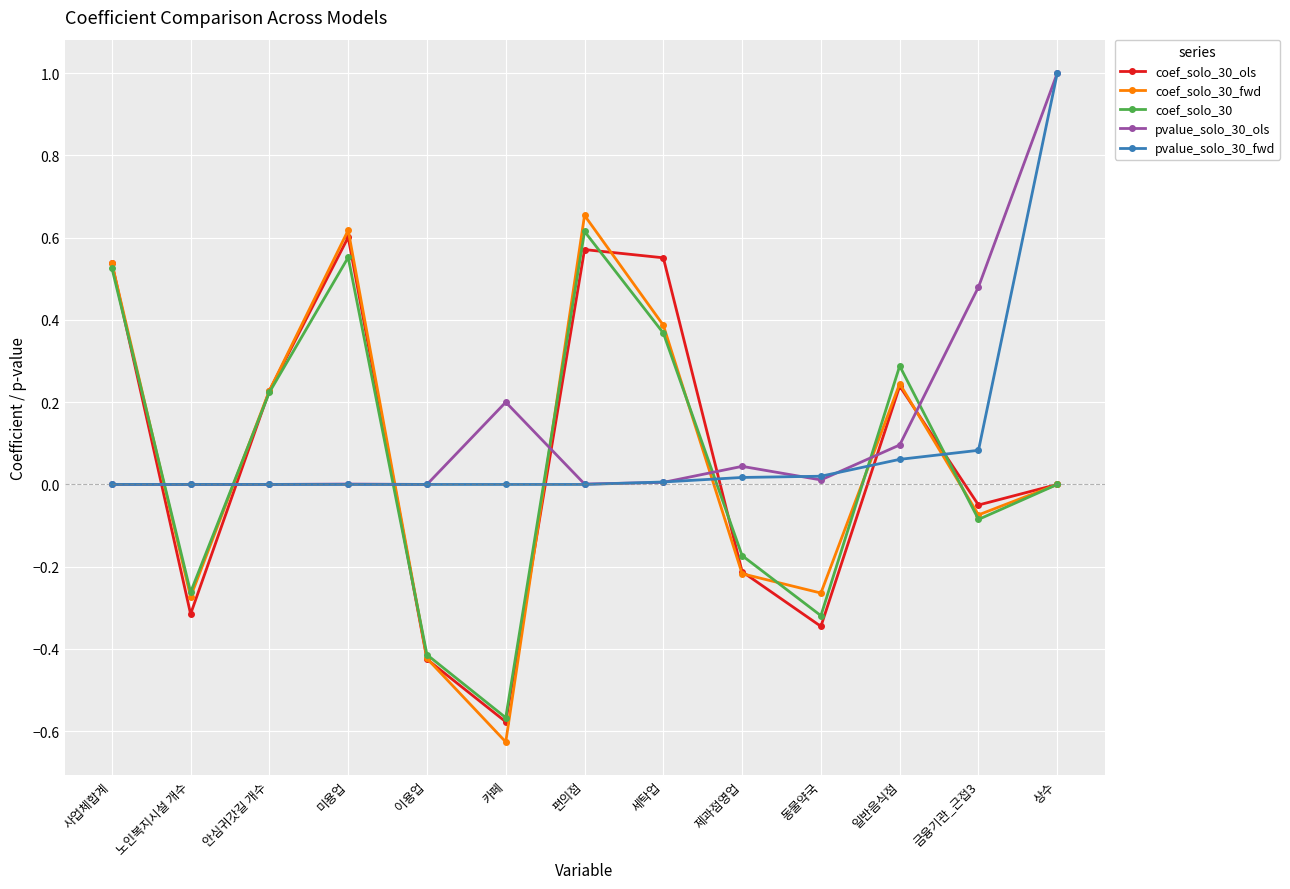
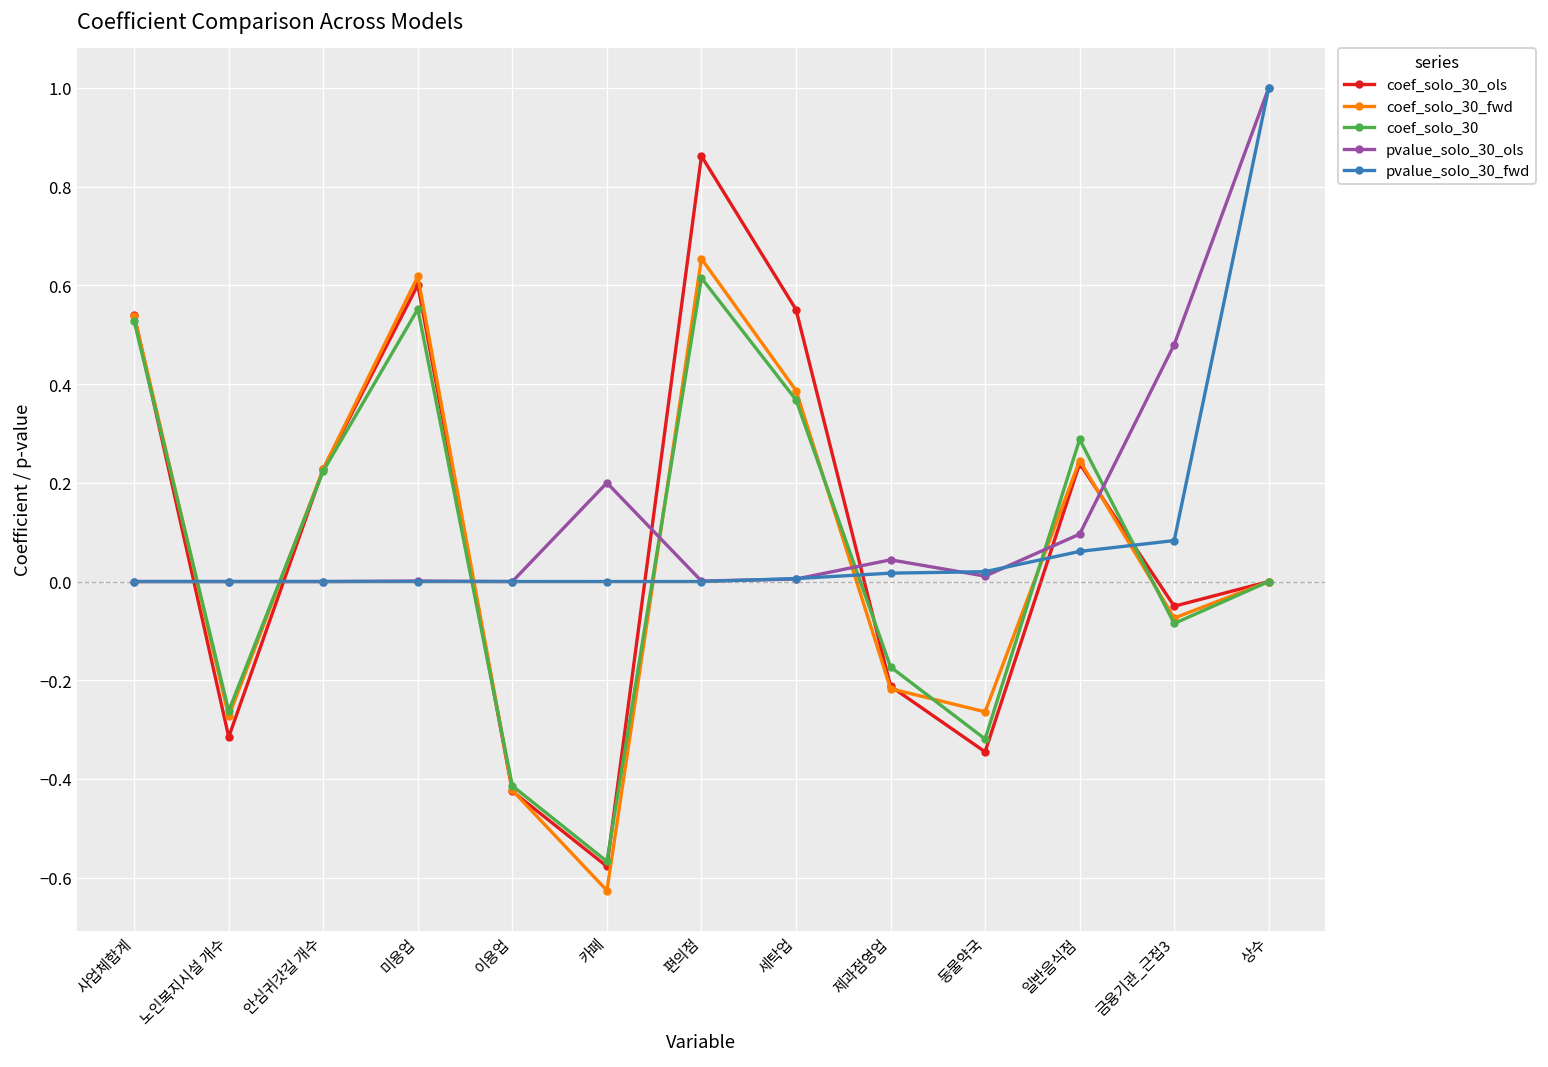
coef_solo_30_ols, 편의점: 0.57 -> 0.86
